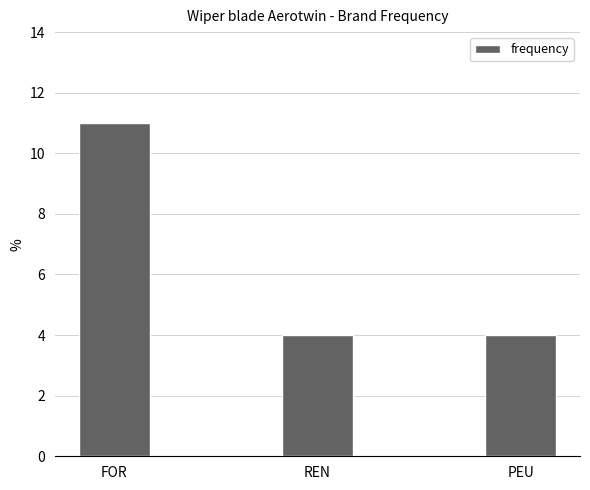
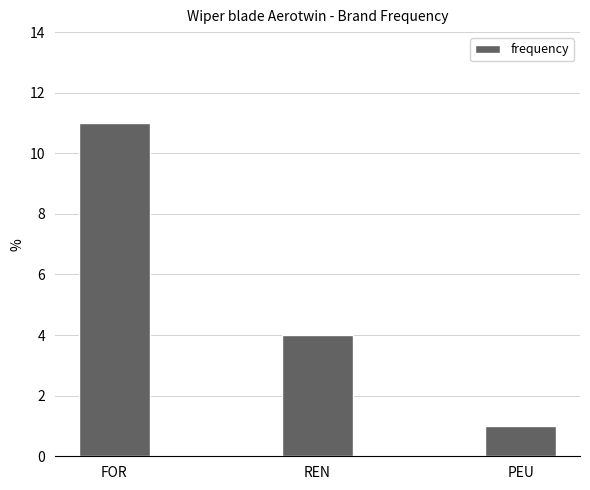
PEU: 4 -> 1
